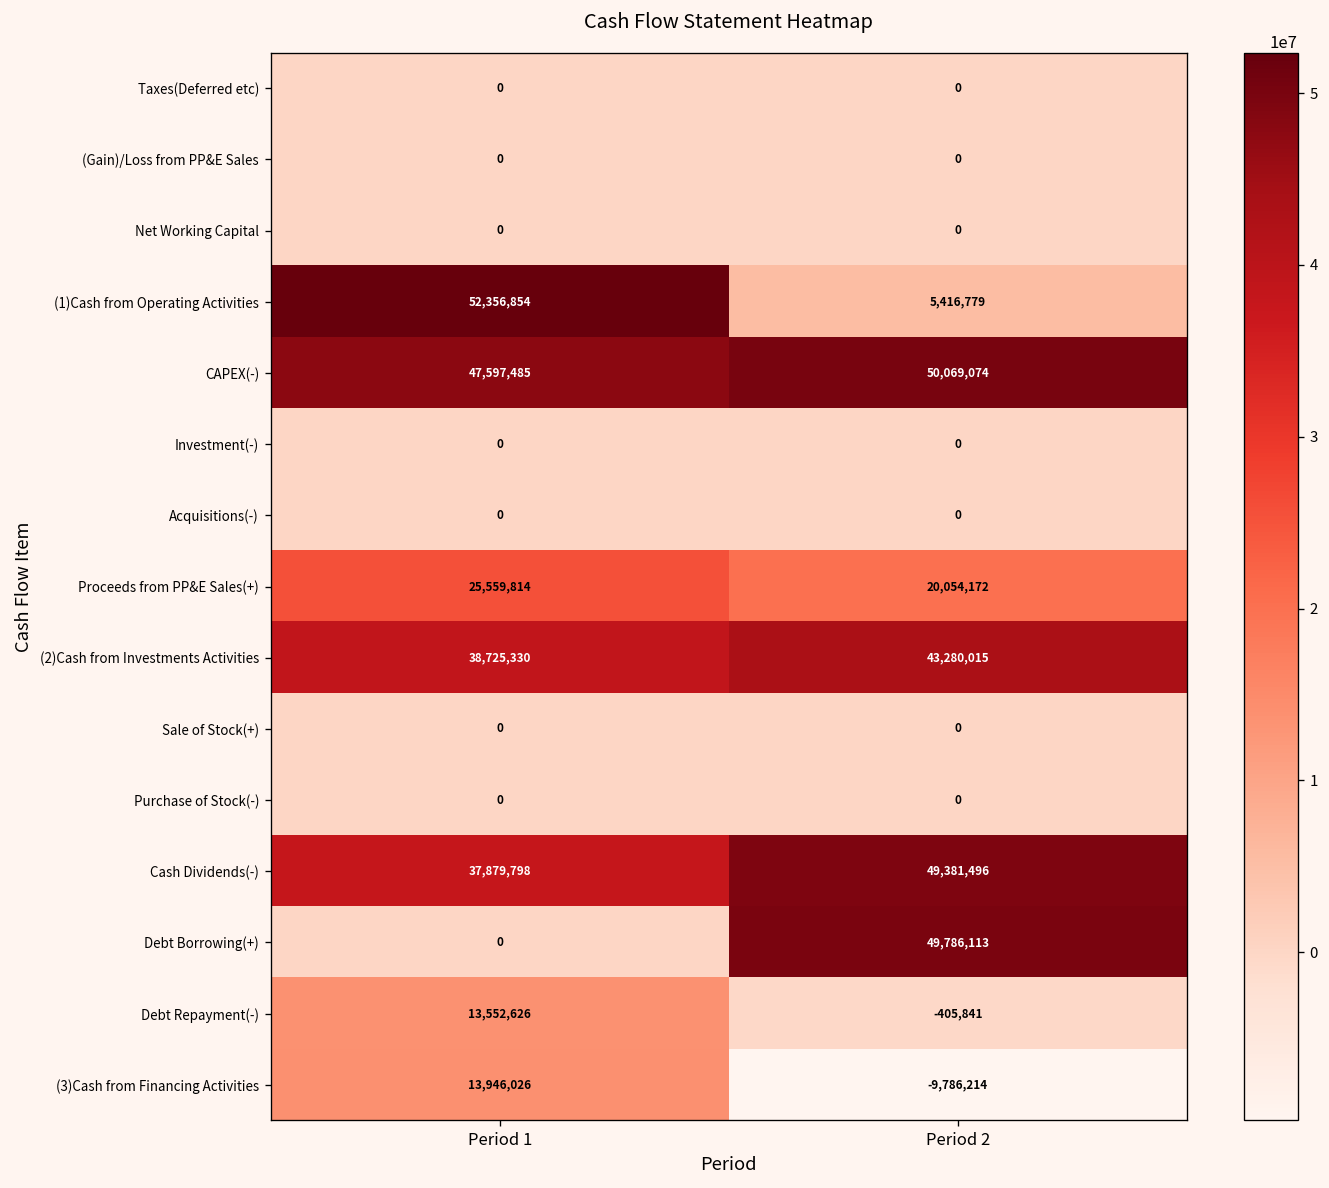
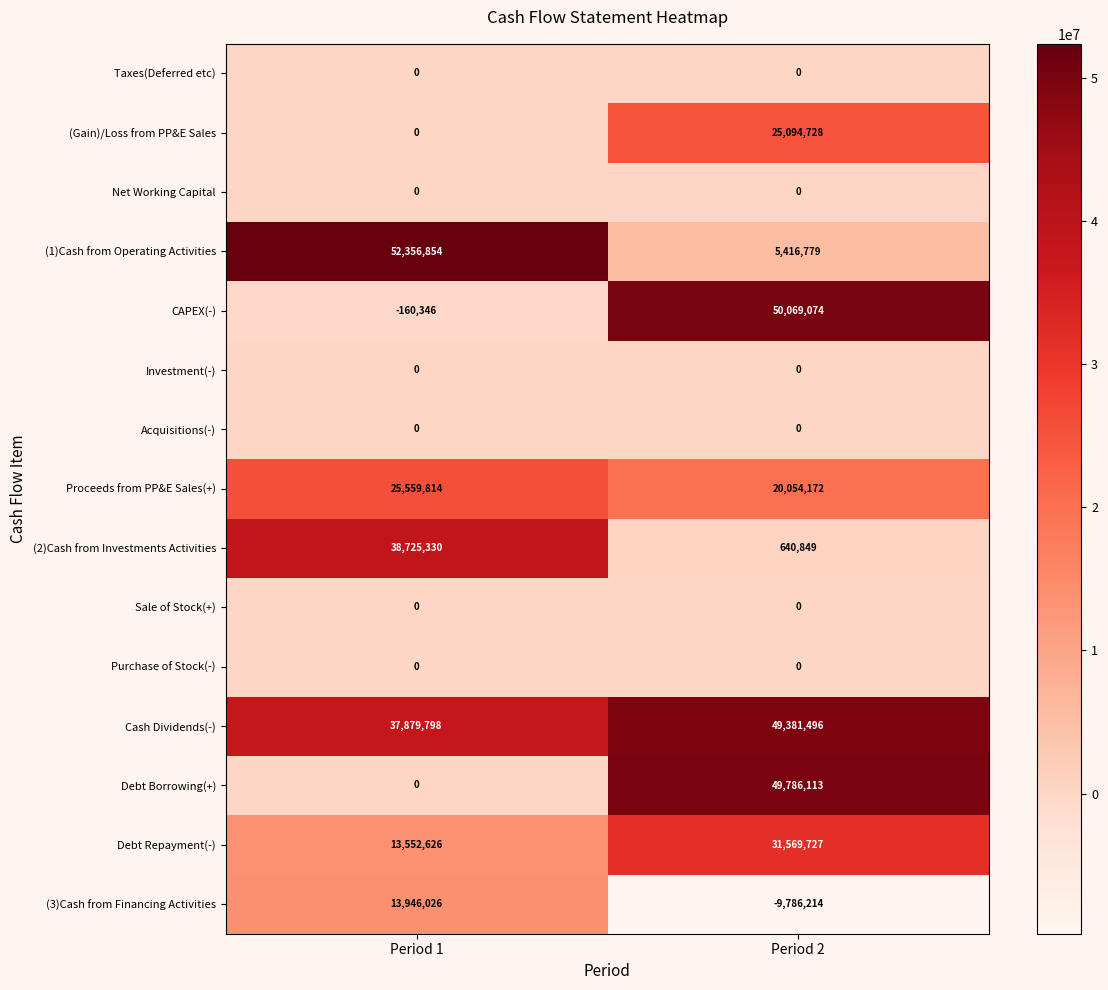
(Gain)/Loss from PP&E Sales, Period 2: 0 -> 25,094,728
CAPEX(-), Period 1: 47,597,485 -> -160,346
(2)Cash from Investments Activities, Period 2: 43,280,015 -> 640,849
Debt Repayment(-), Period 2: -405,841 -> 31,569,727
